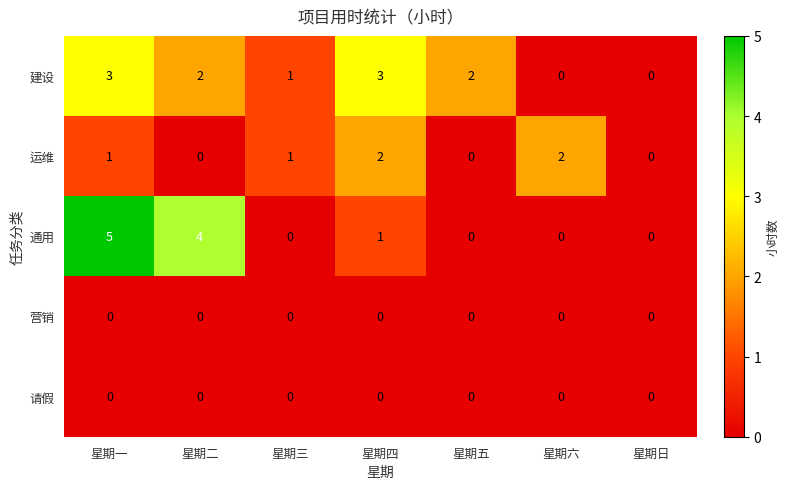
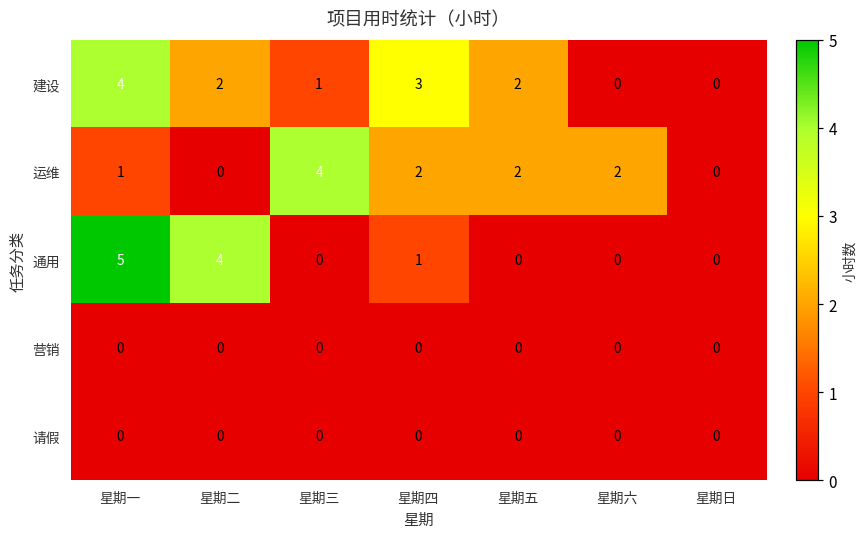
建设, 星期一: 3 -> 4
运维, 星期三: 1 -> 4
运维, 星期五: 0 -> 2
